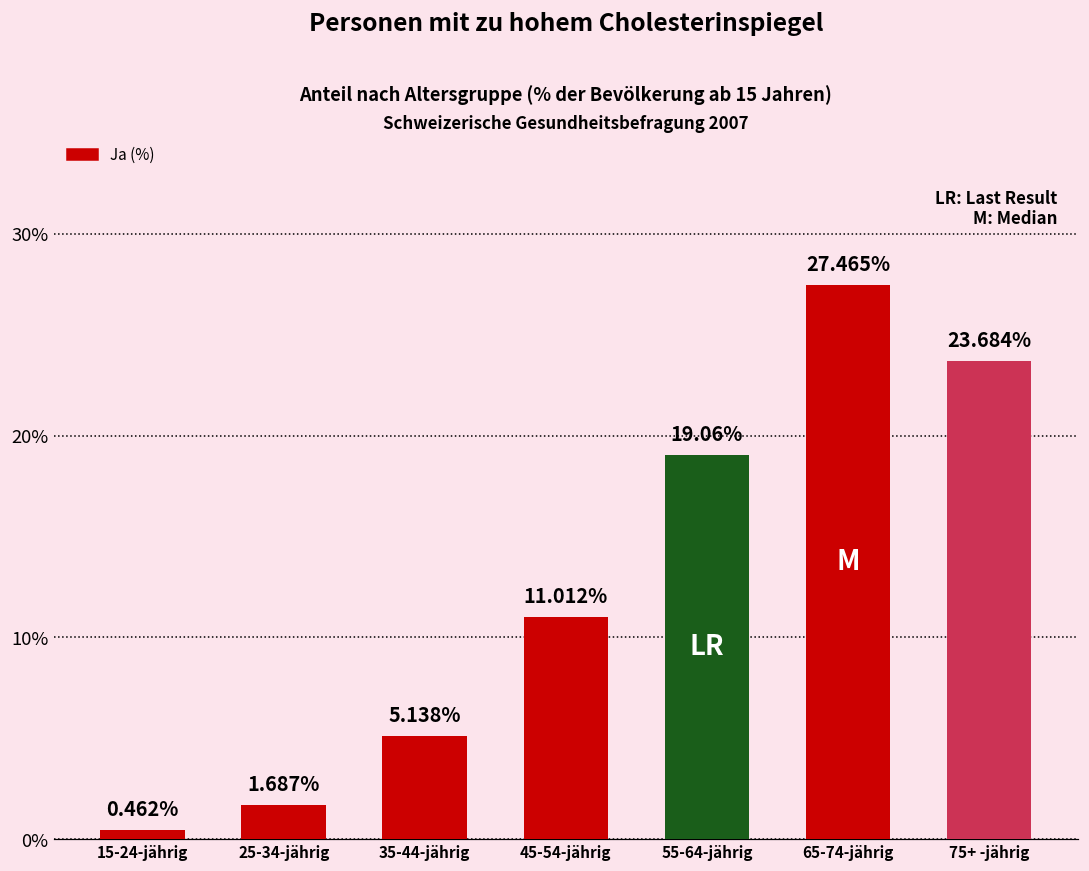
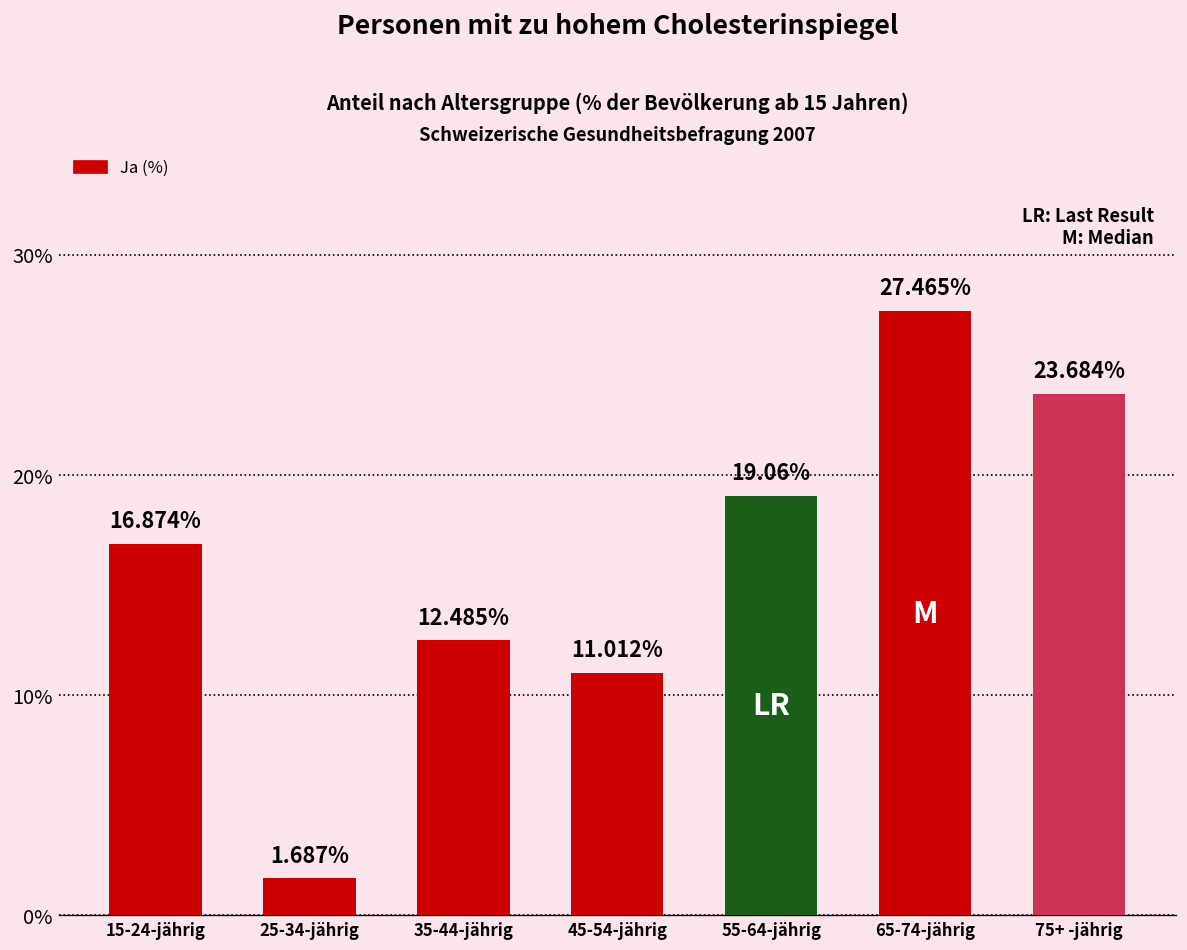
15-24-jährig: 0.462% -> 16.874%
35-44-jährig: 5.138% -> 12.485%
